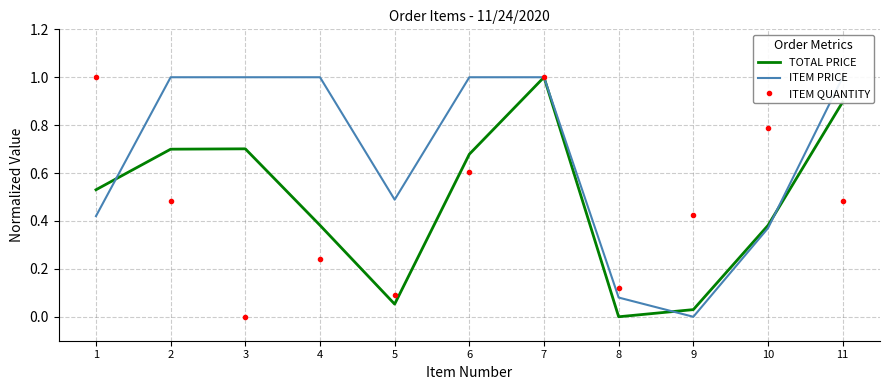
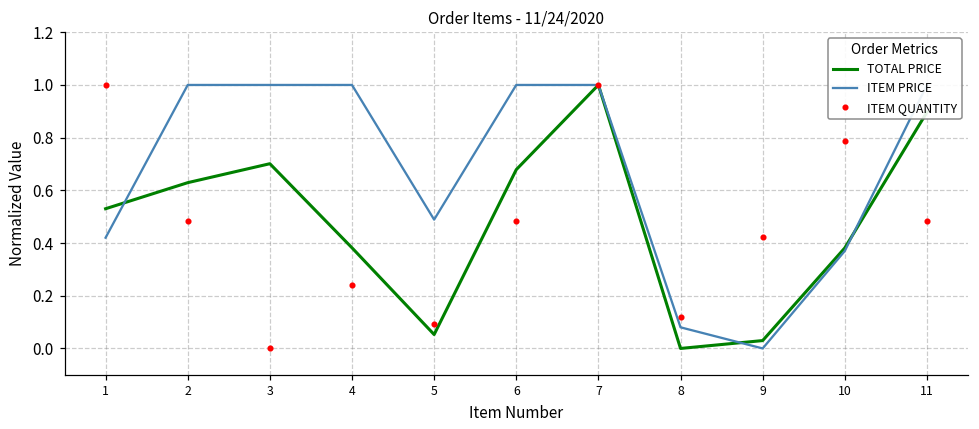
TOTAL PRICE, 2: 0.70 -> 0.63
ITEM QUANTITY, 6: 0.61 -> 0.48
